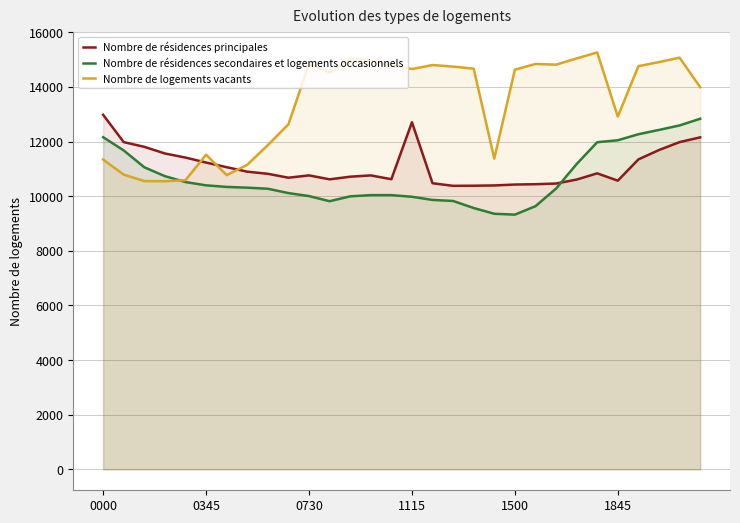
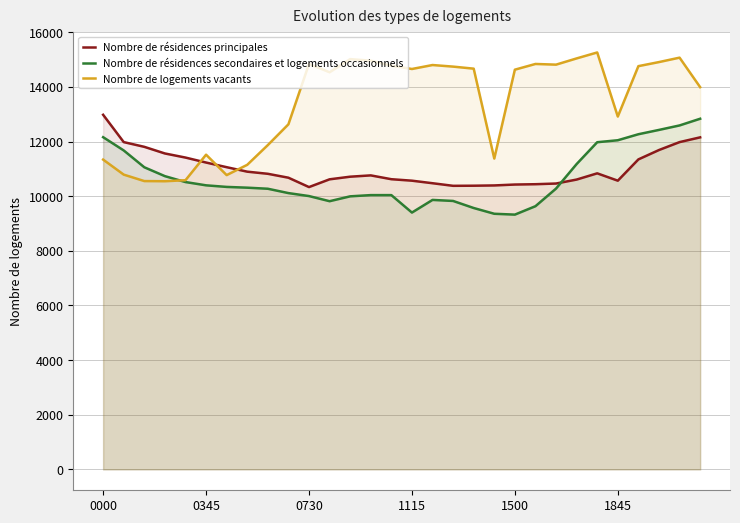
Nombre de résidences principales, 0730: 10800 -> 10300
Nombre de résidences principales, 1115: 12700 -> 10600
Nombre de résidences secondaires et logements occasionnels, 1115: 10000 -> 9400
